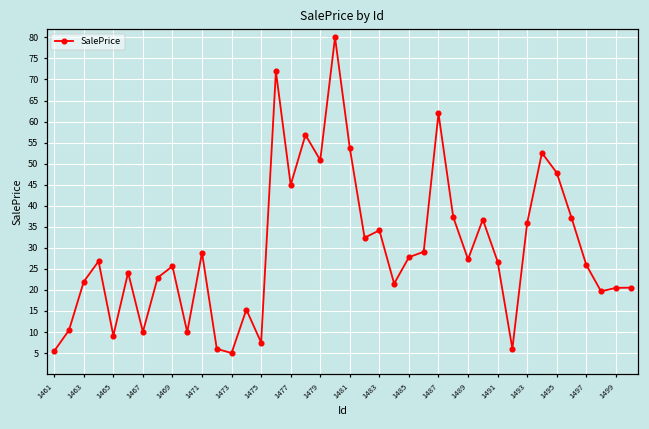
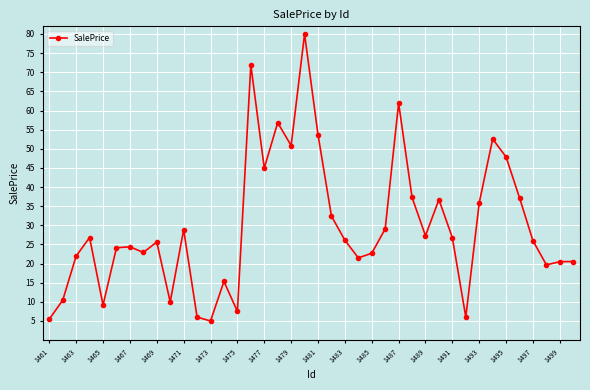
1467: 10 -> 24
1483: 34 -> 26
1485: 28 -> 23
